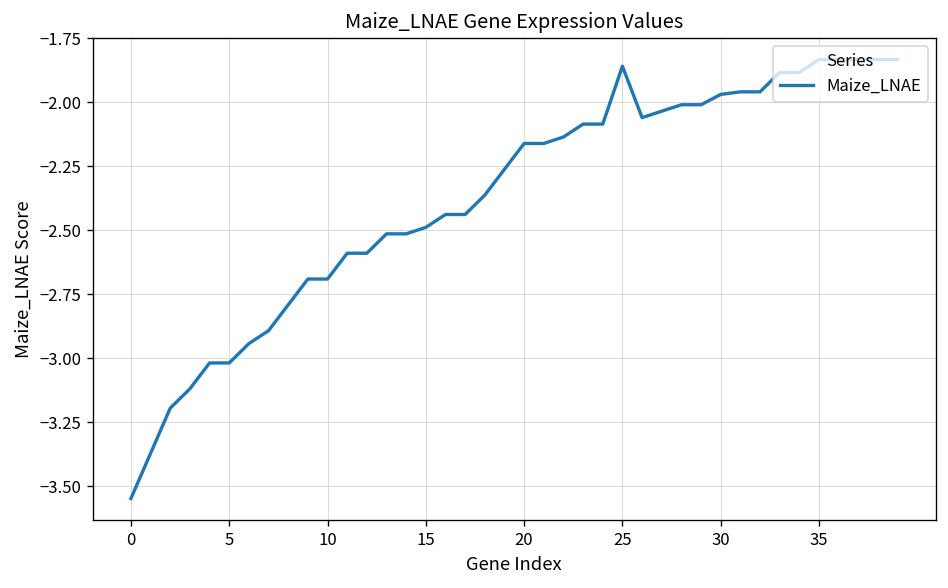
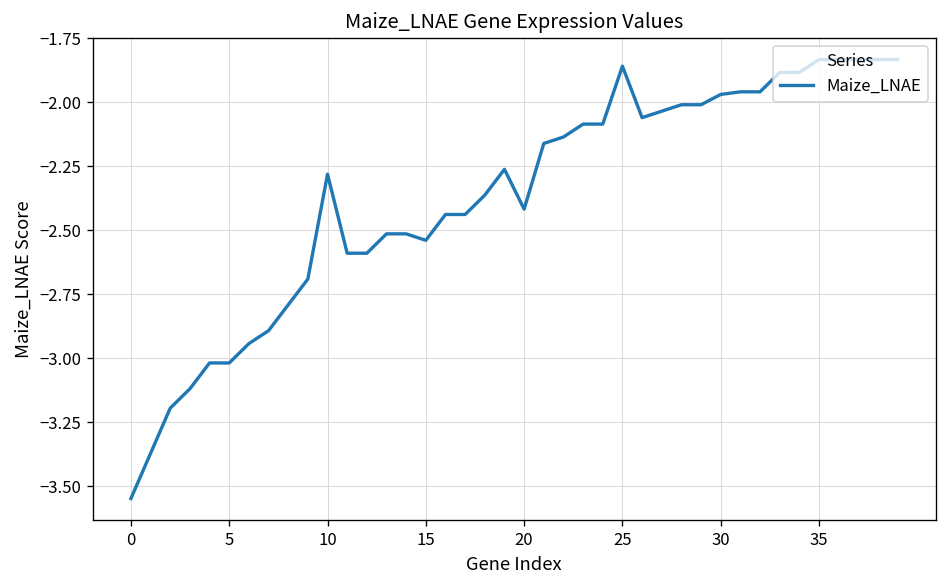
10: -2.69 -> -2.28
15: -2.49 -> -2.54
20: -2.16 -> -2.42
